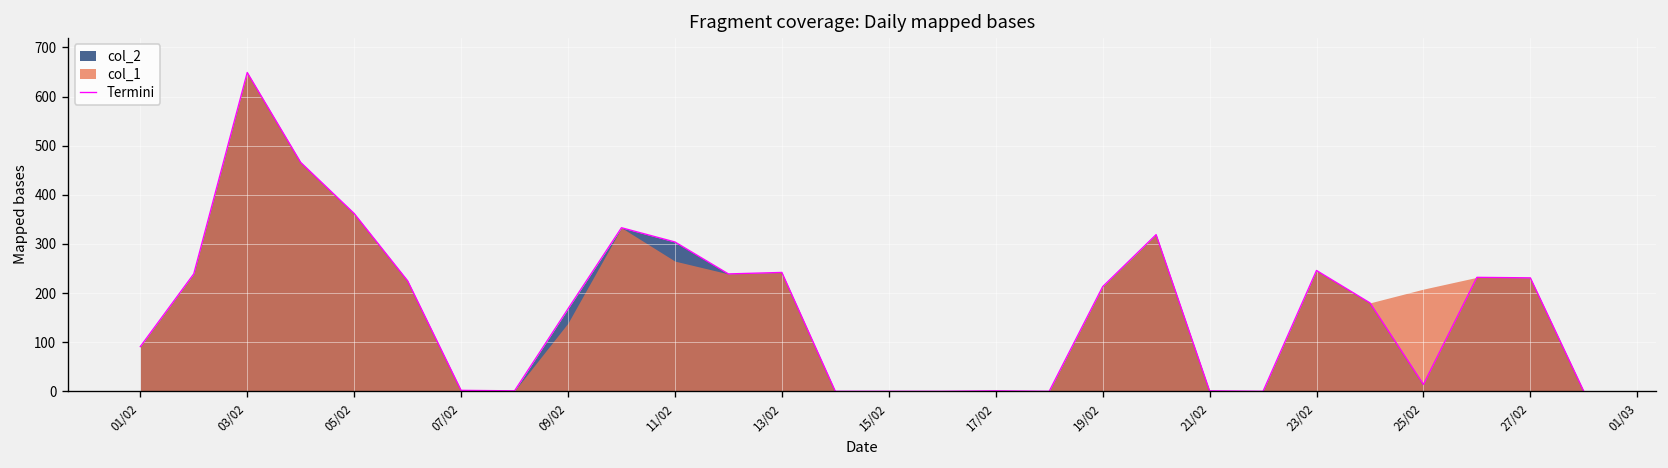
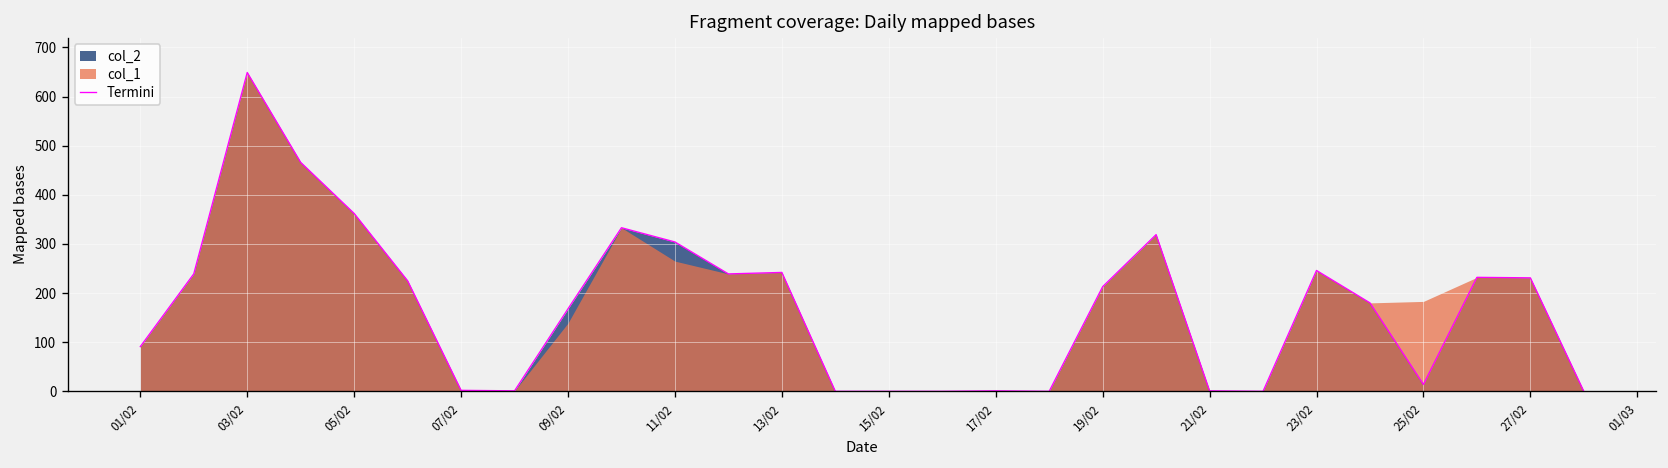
col_1, 25/02: 210 -> 180
